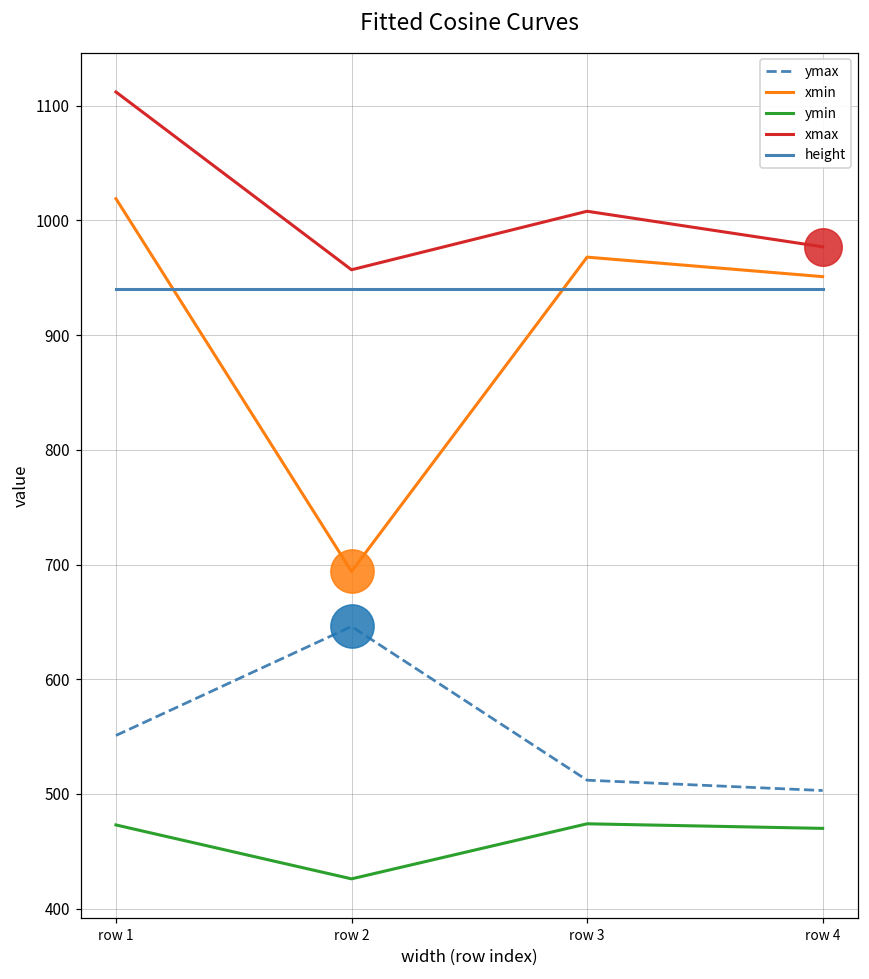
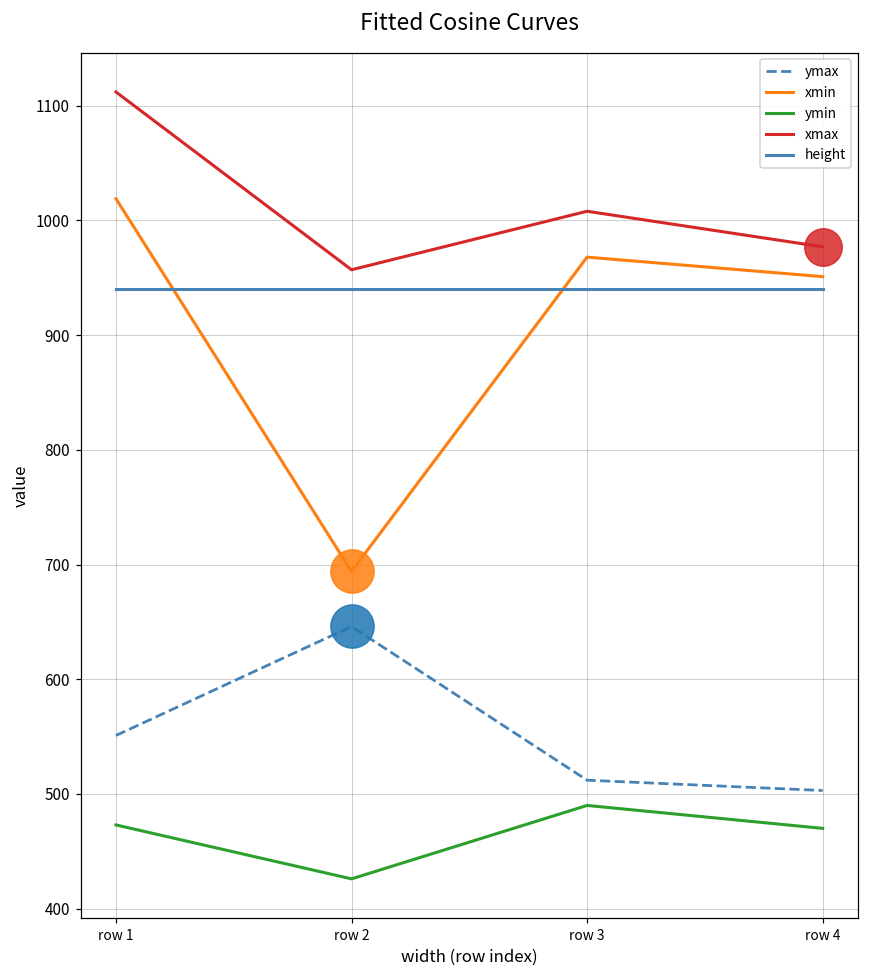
ymin, row 3: 474 -> 490
